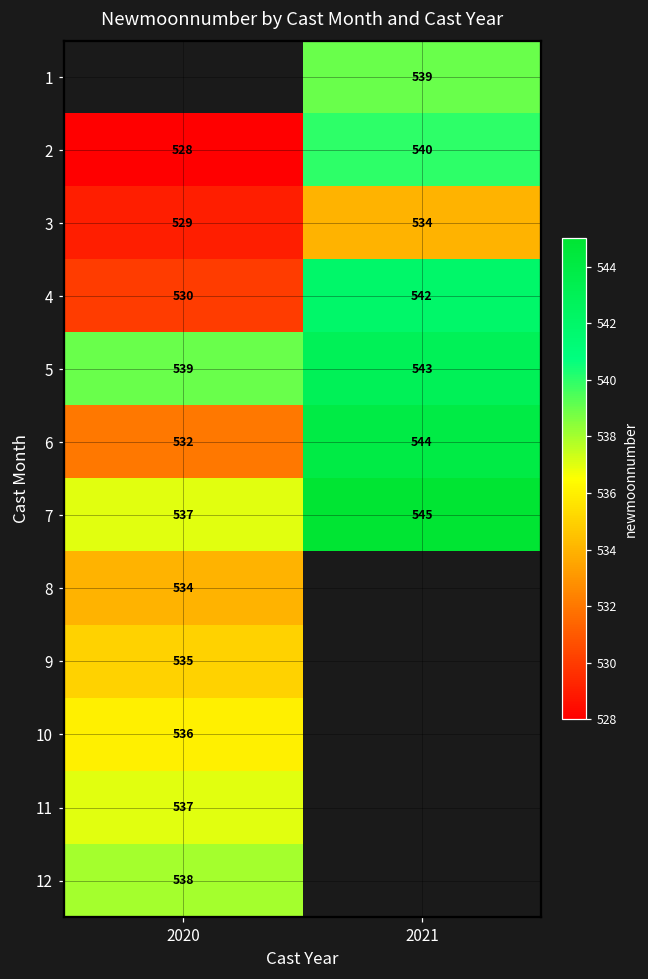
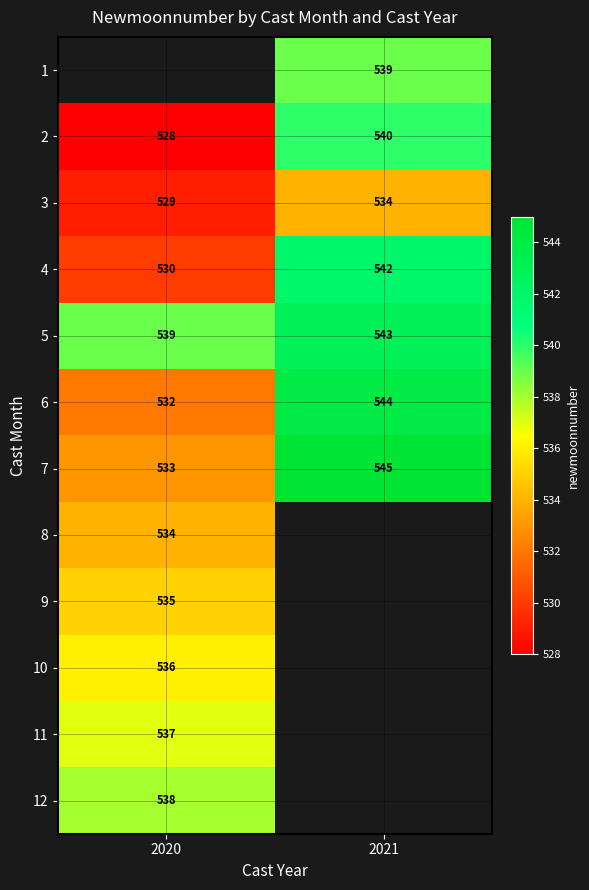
7, 2020: 537 -> 533
